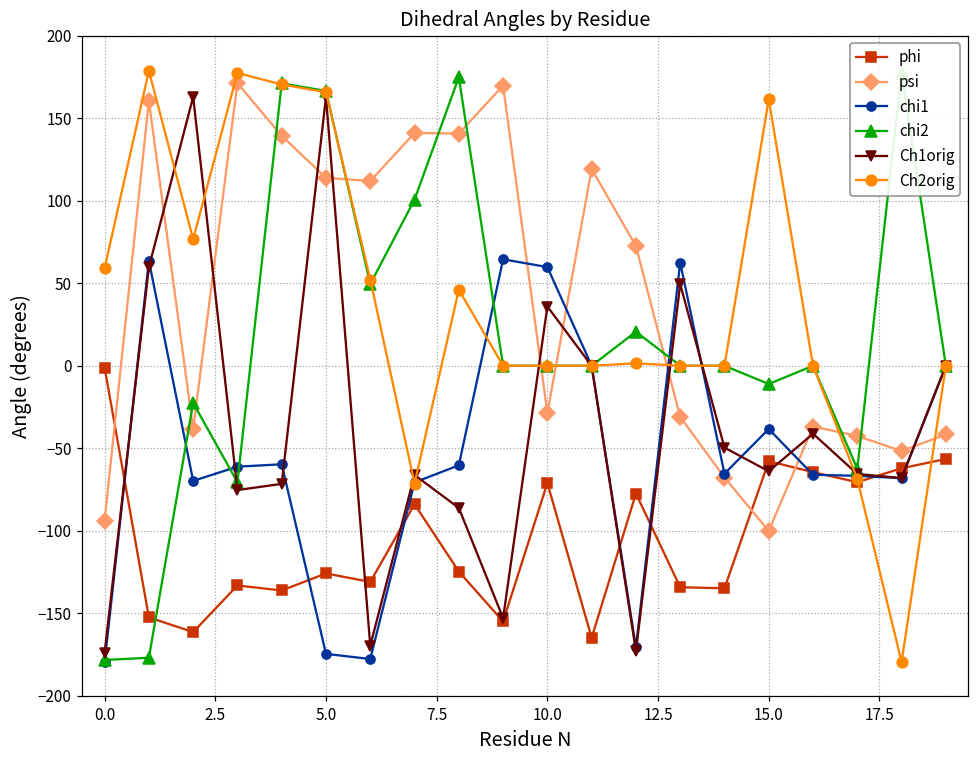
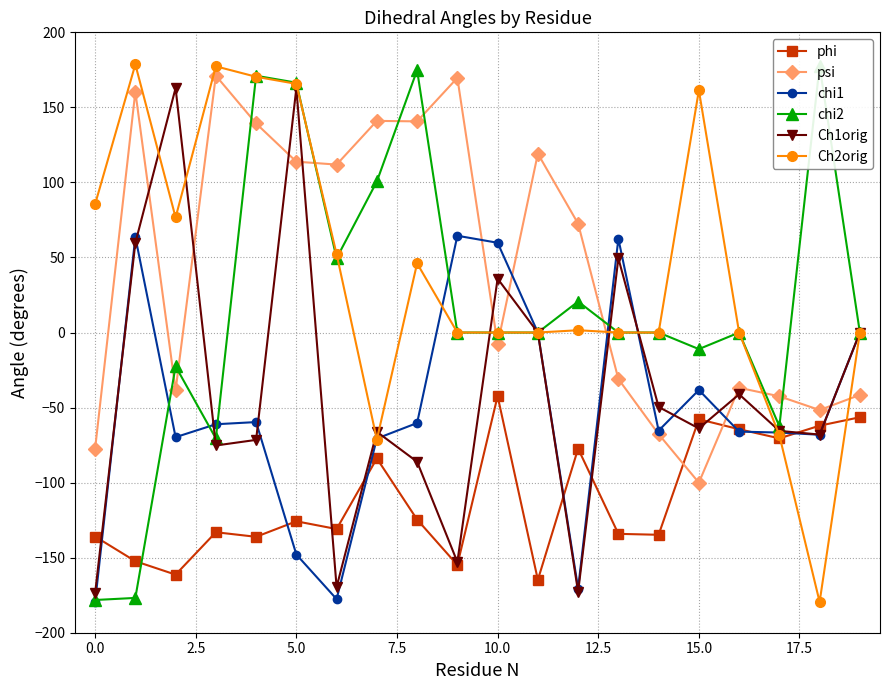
phi, 0.0: -1 -> -136
psi, 0.0: -94 -> -77
Ch2orig, 0.0: 59 -> 85
chi1, 5.0: -174 -> -148
phi, 10.0: -71 -> -42
psi, 10.0: -29 -> -8
